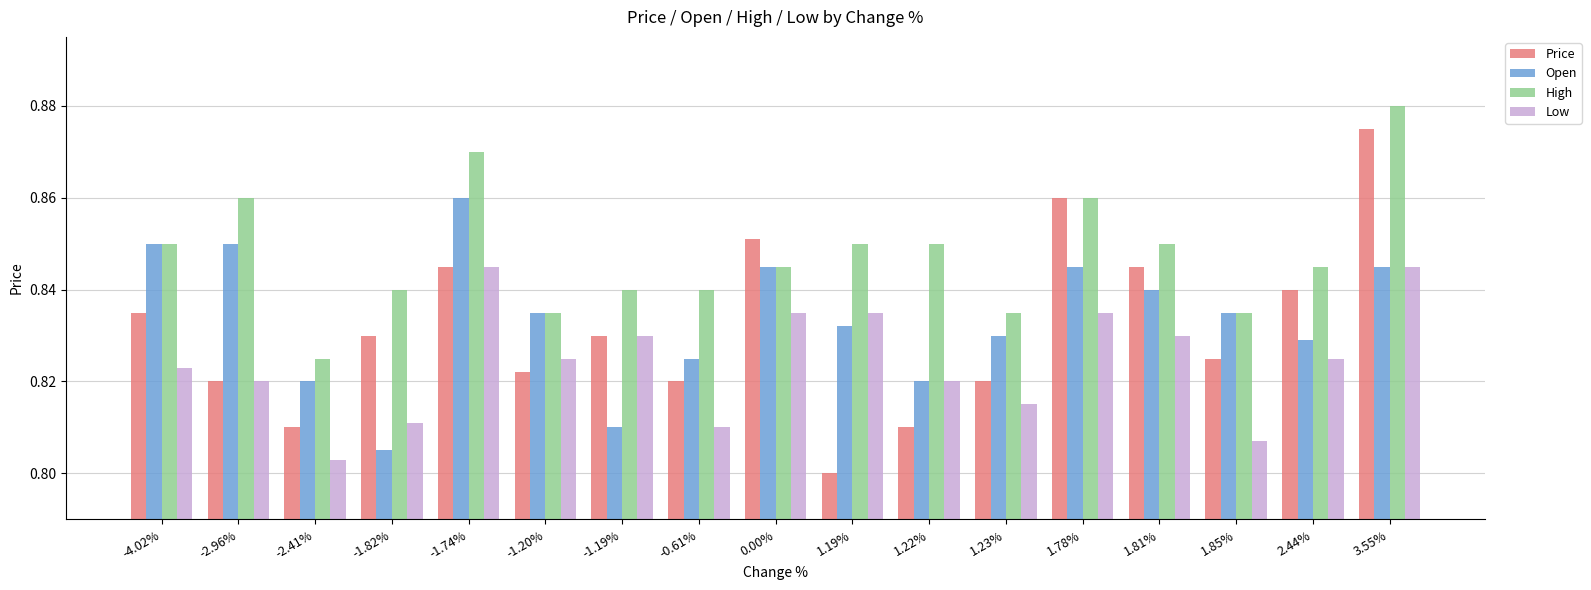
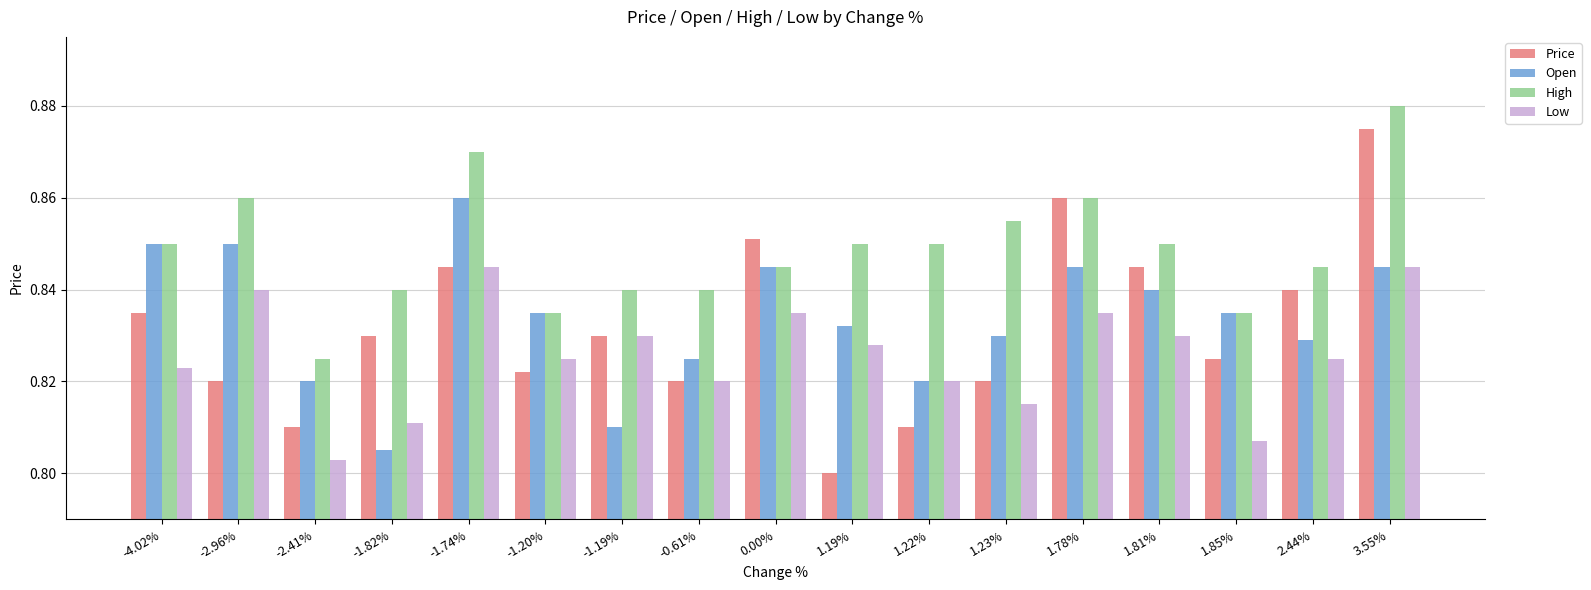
Low, -2.96%: 0.82 -> 0.84
Low, -0.61%: 0.81 -> 0.82
Low, 1.19%: 0.835 -> 0.828
High, 1.23%: 0.835 -> 0.855
